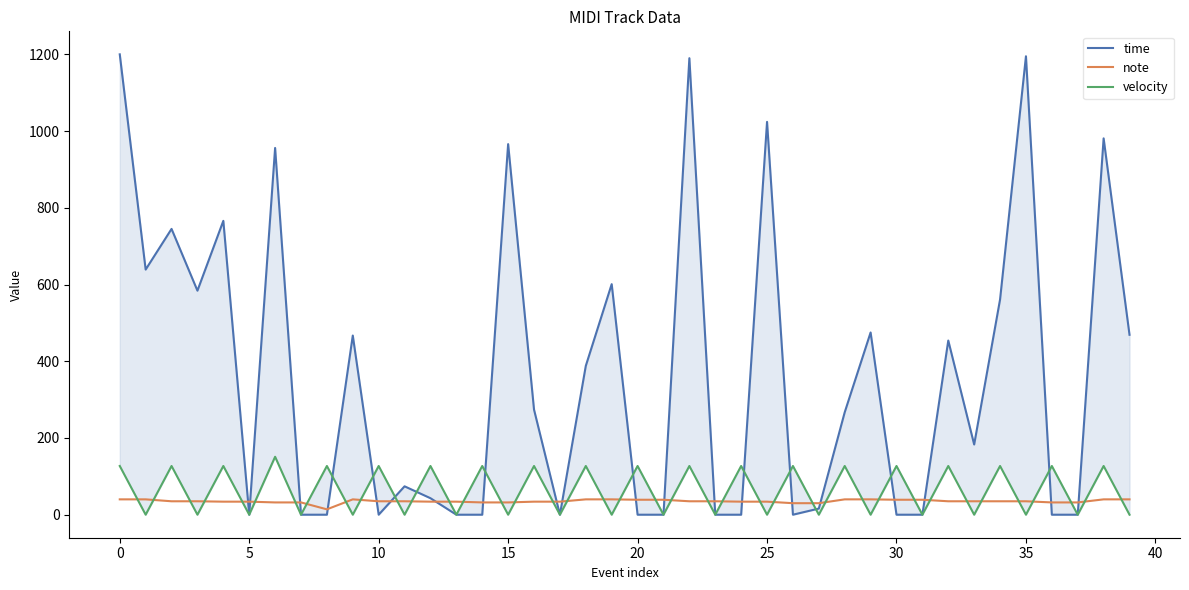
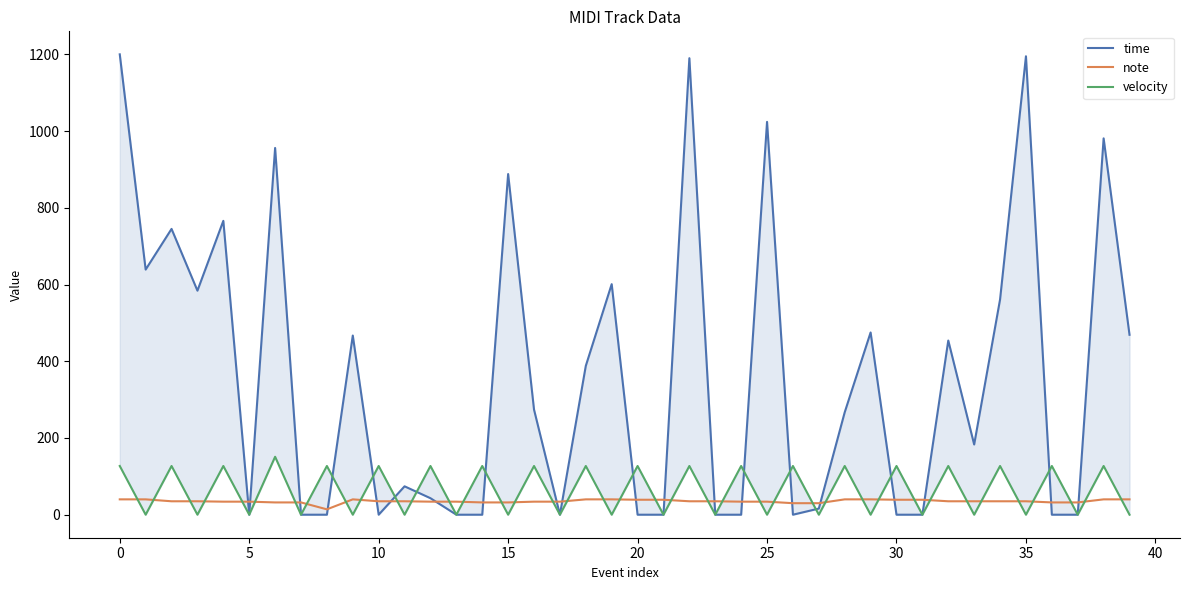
time, 15: 970 -> 890
